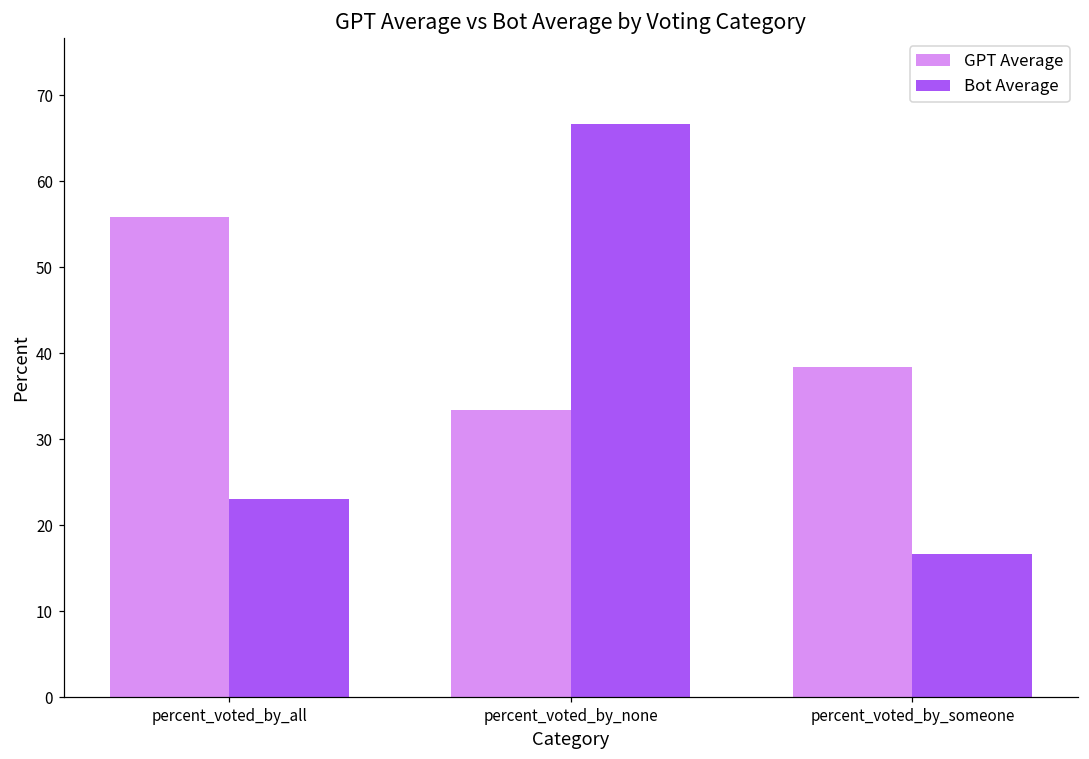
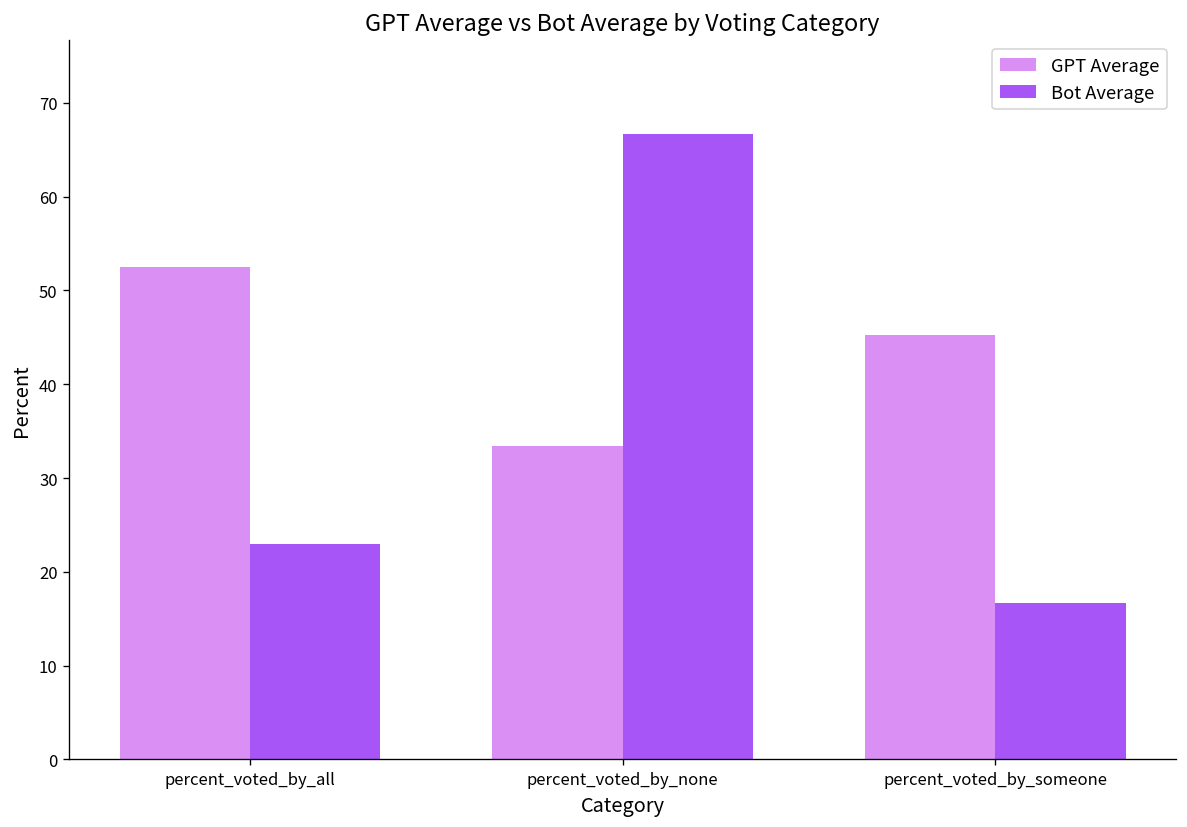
GPT Average, percent_voted_by_all: 56 -> 53
GPT Average, percent_voted_by_someone: 38 -> 45
